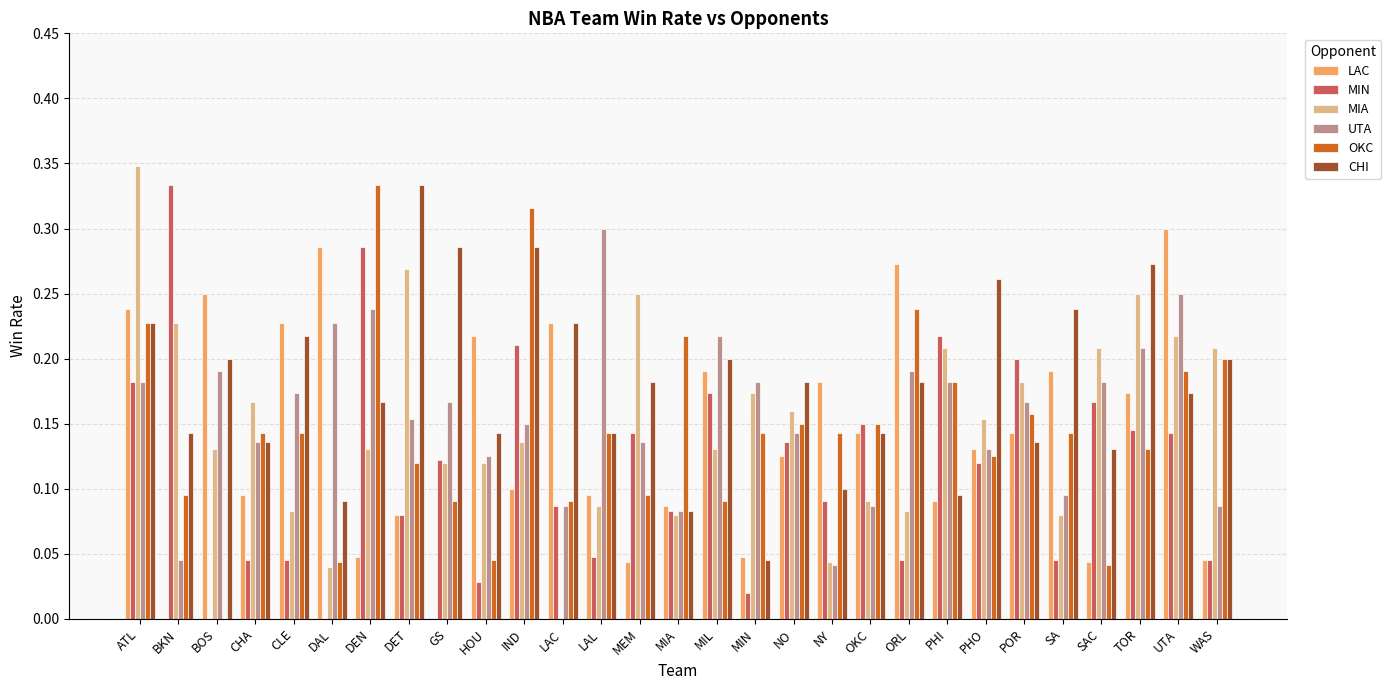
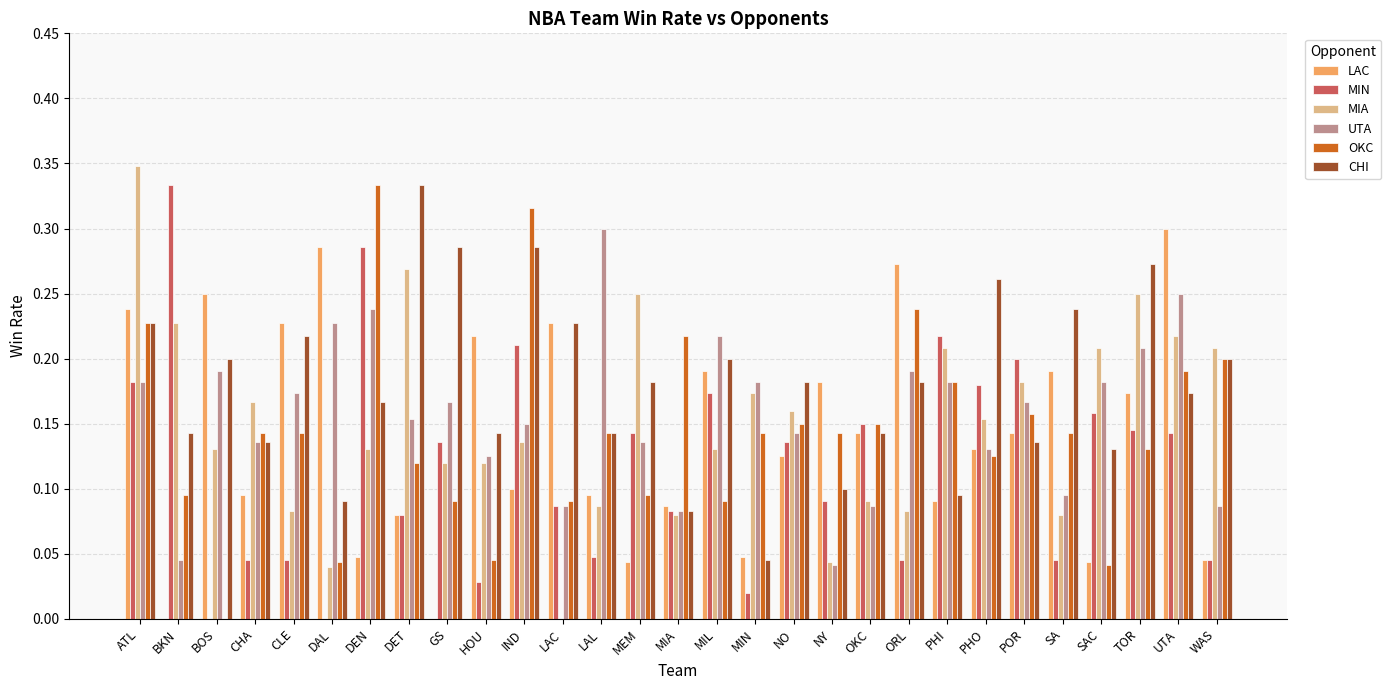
MIN, GS: 0.122 -> 0.136
MIN, PHO: 0.12 -> 0.18
MIN, SAC: 0.167 -> 0.158
